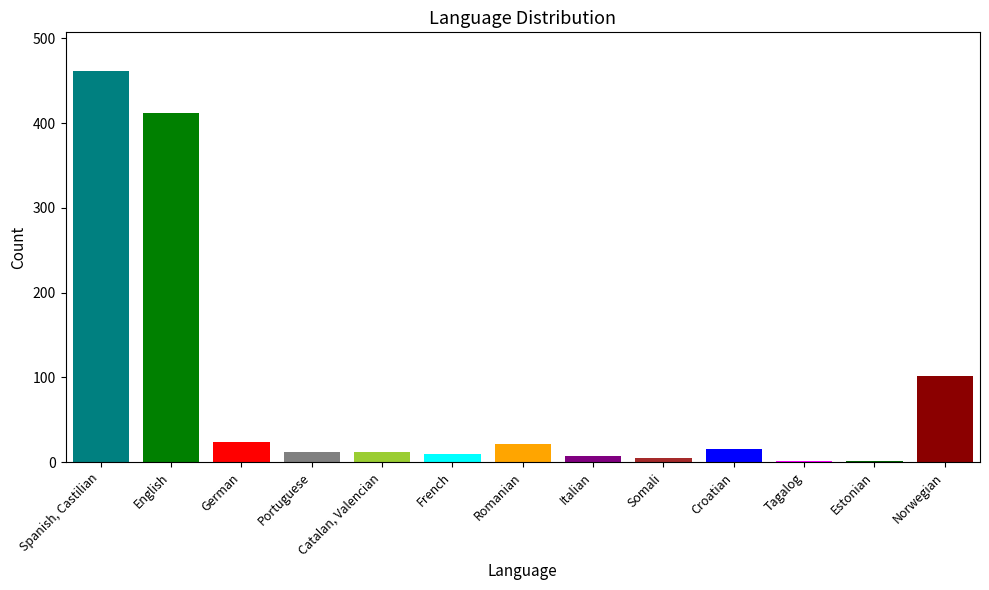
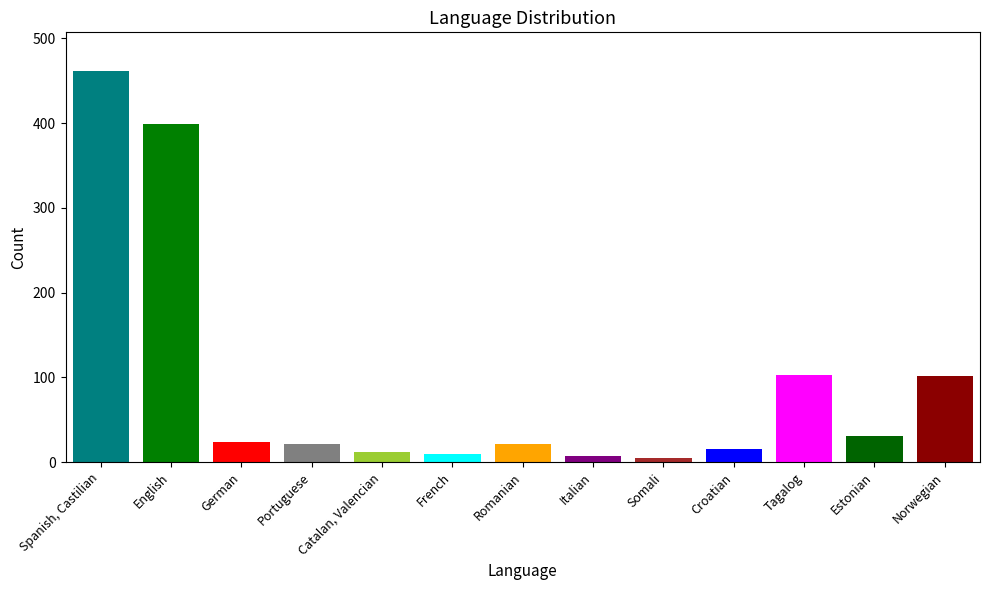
English: 410 -> 400
Portuguese: 10 -> 20
Tagalog: 0 -> 100
Estonian: 0 -> 30
